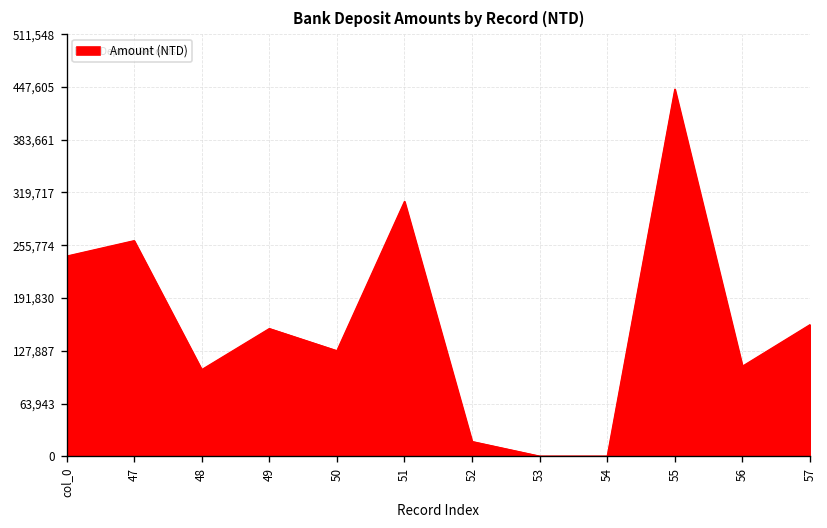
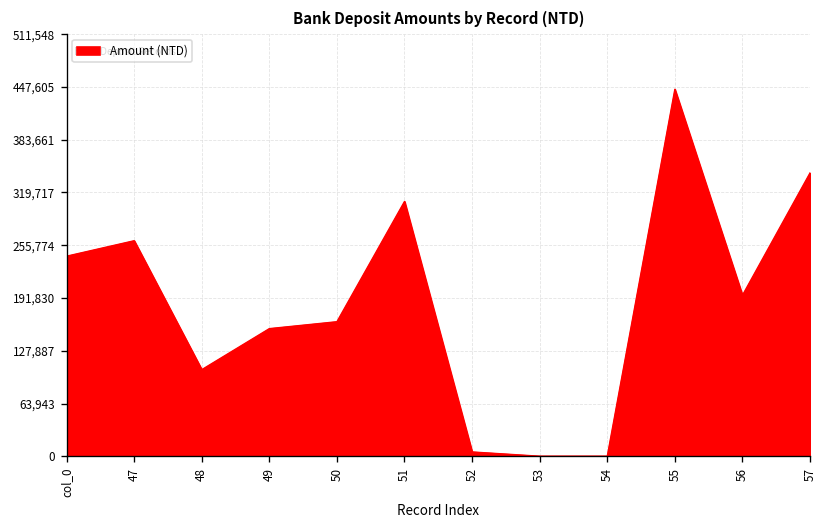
50: 130,000 -> 160,000
52: 20,000 -> 10,000
56: 110,000 -> 200,000
57: 160,000 -> 340,000
